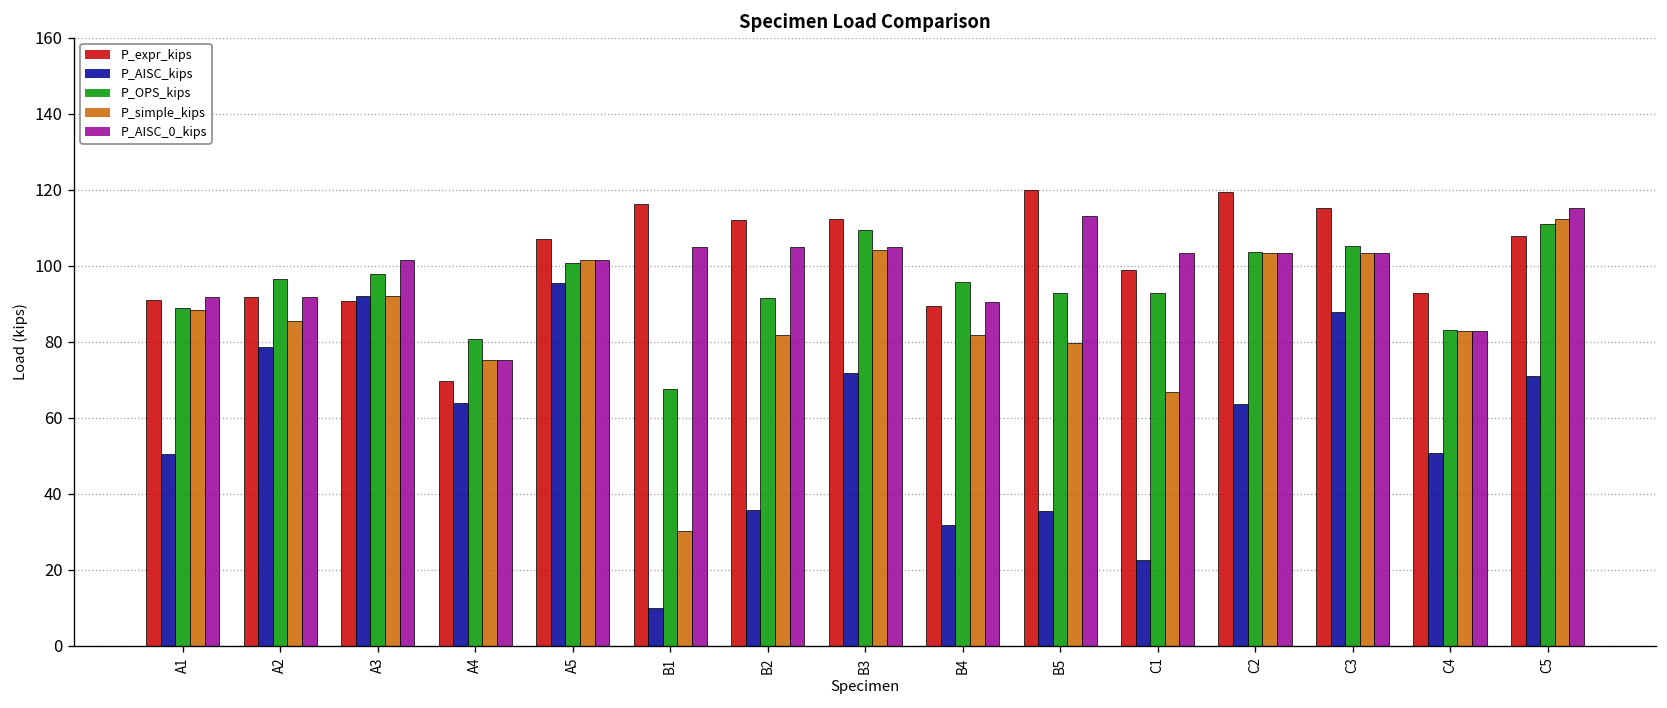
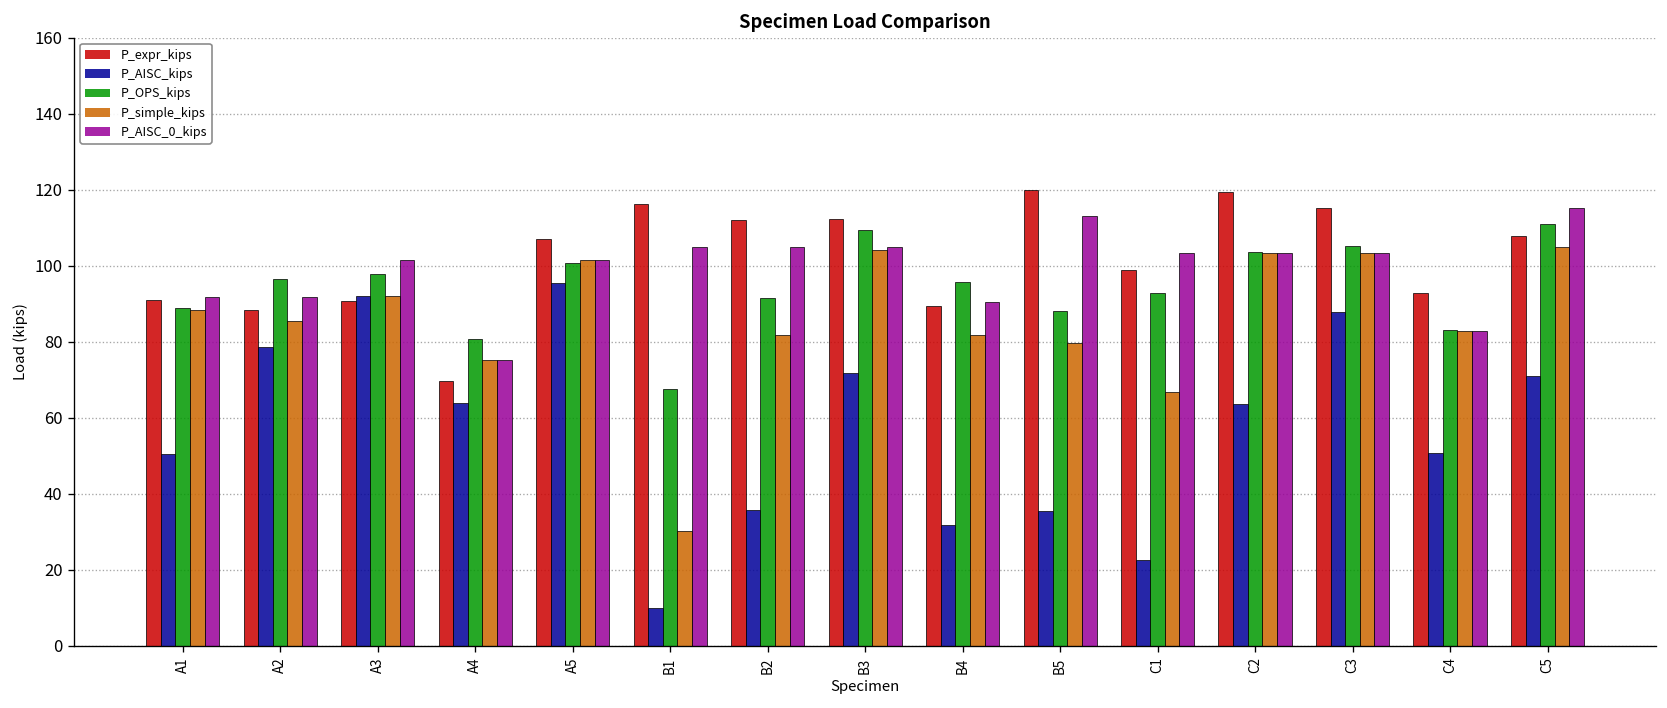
P_expr_kips, A2: 92 -> 88
P_OPS_kips, B5: 93 -> 88
P_simple_kips, C5: 112 -> 105
